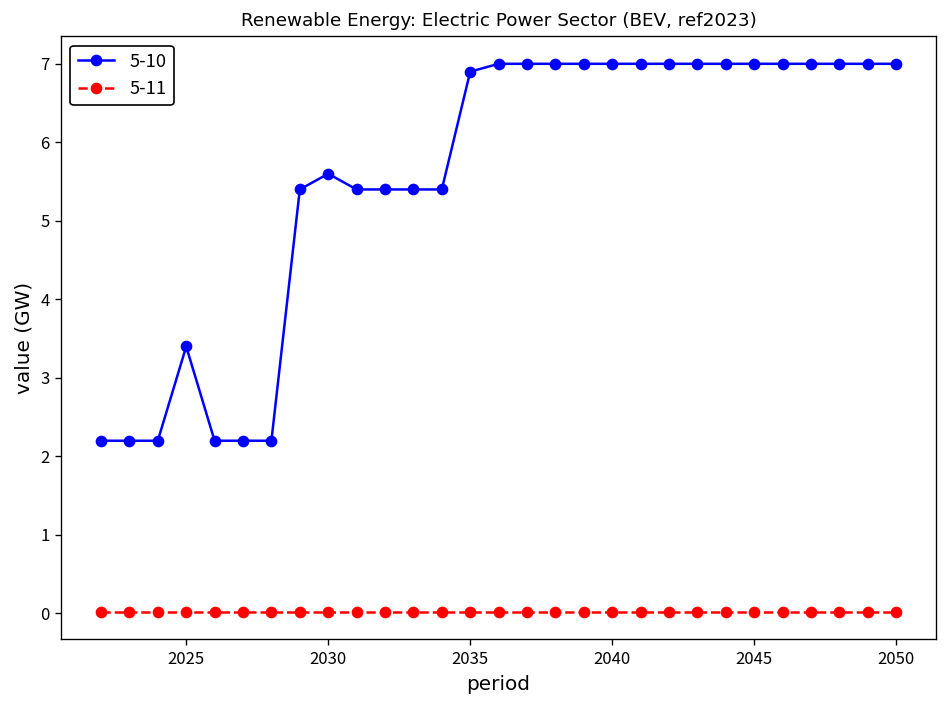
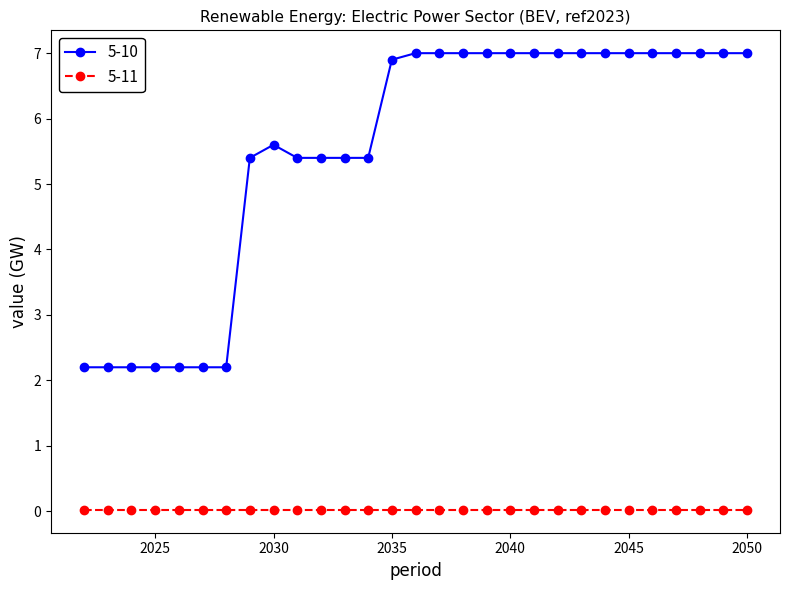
5-10, 2025: 3.4 -> 2.2
